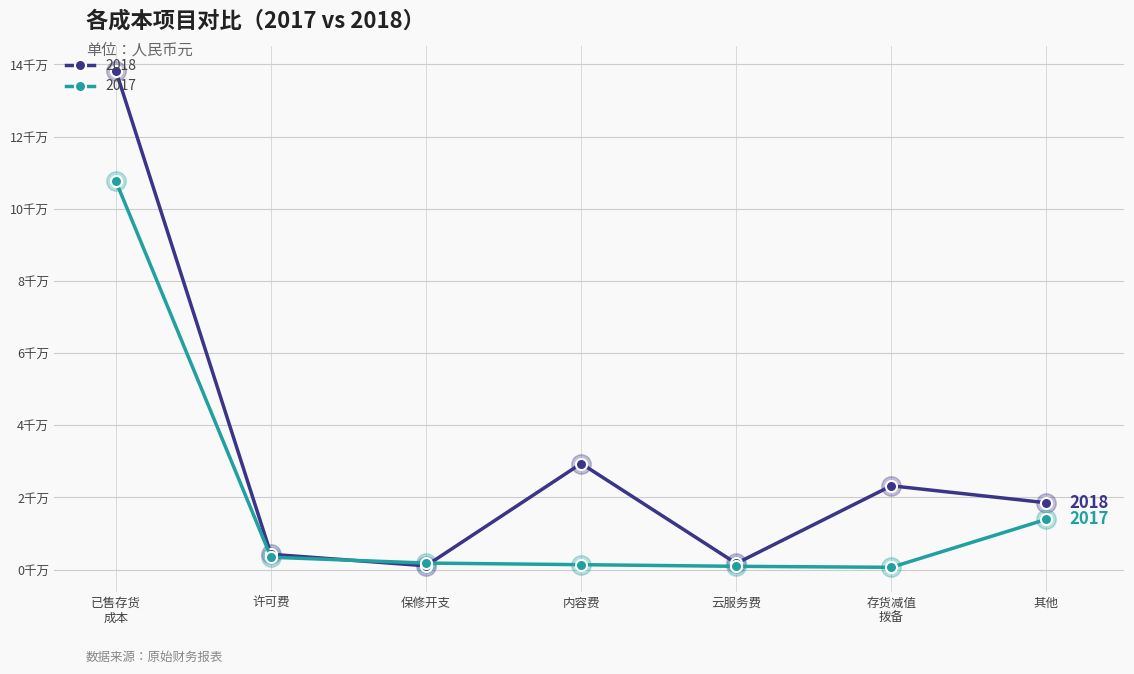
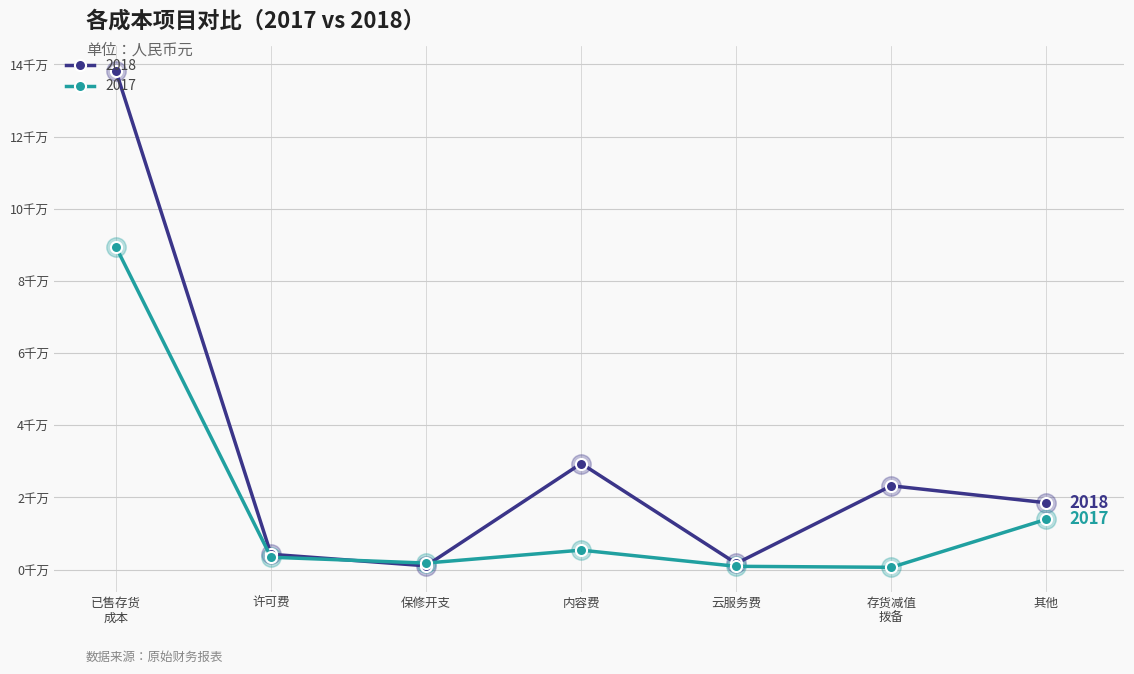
2017, 已售存货 成本: 10.8千万 -> 8.9千万
2017, 内容费: 0.1千万 -> 0.5千万
